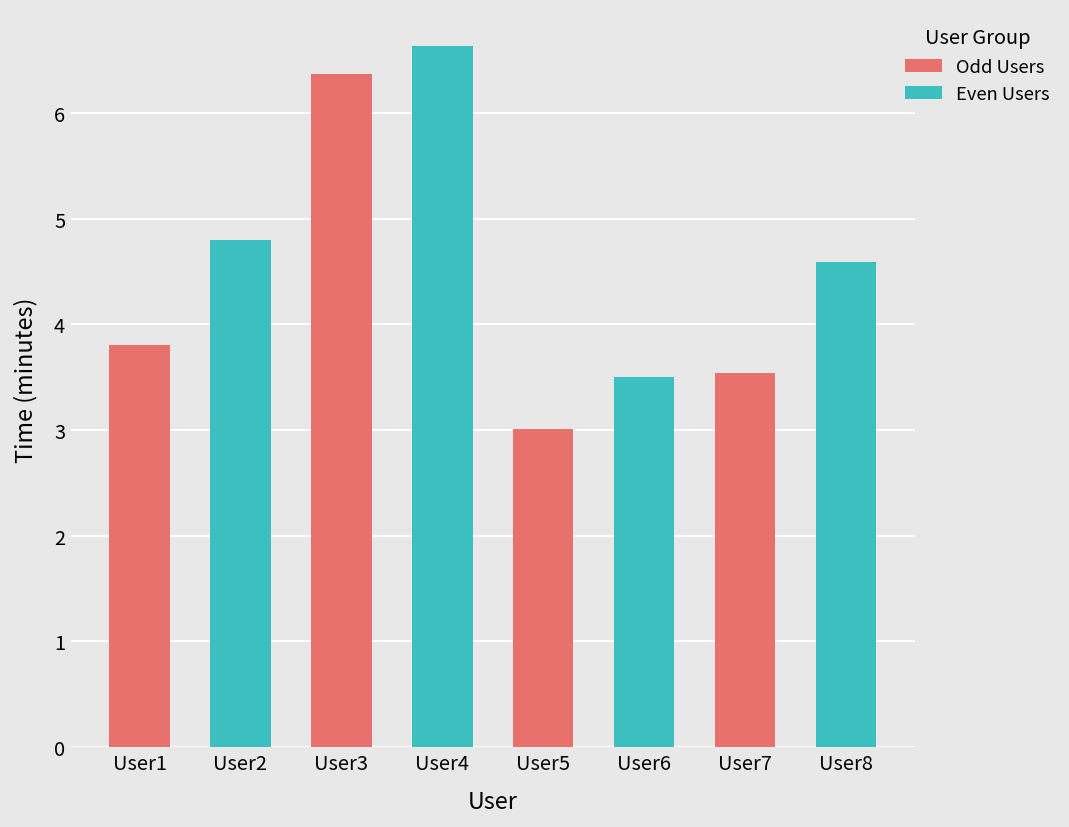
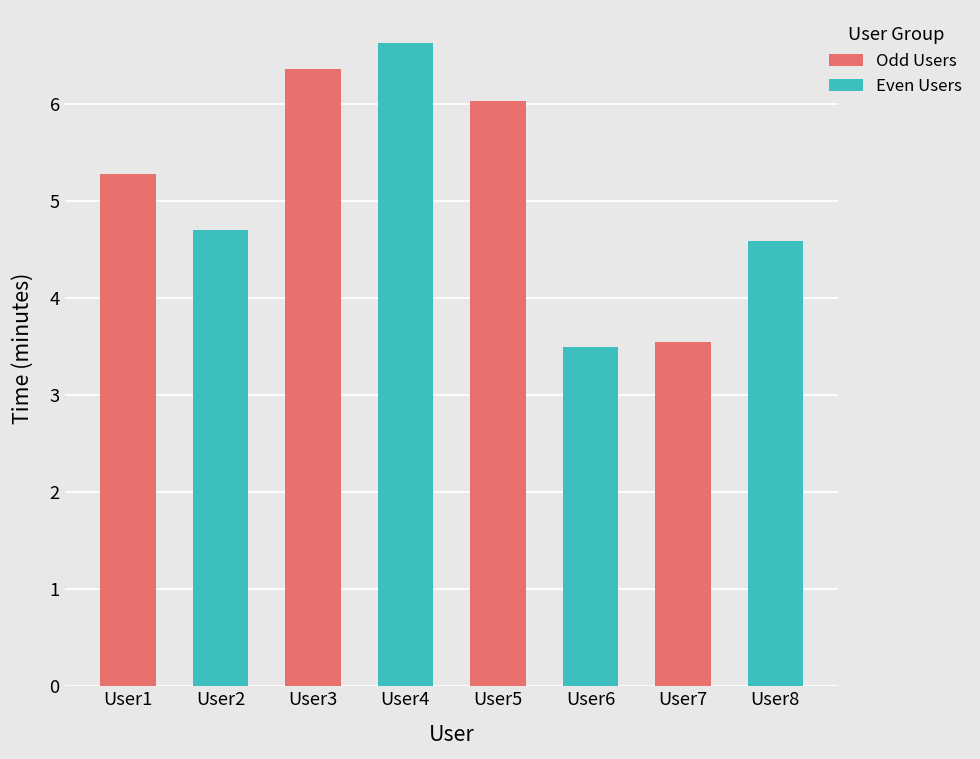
User1: 3.8 -> 5.3
User2: 4.8 -> 4.7
User5: 3.0 -> 6.0
